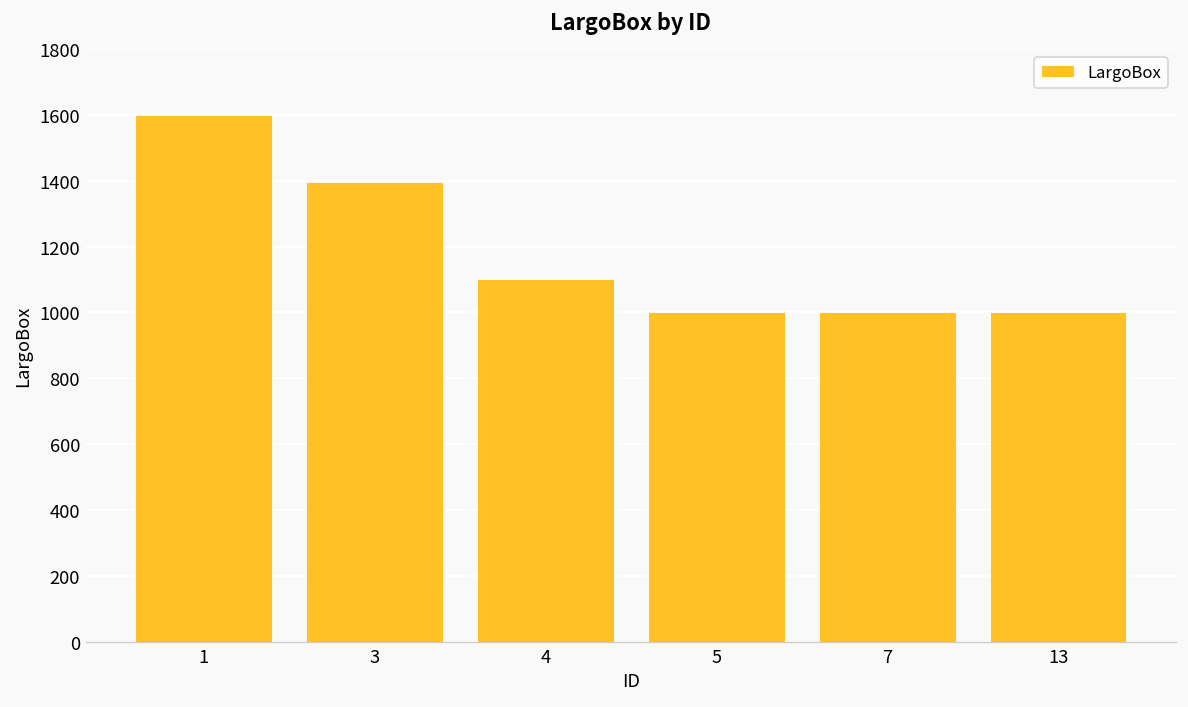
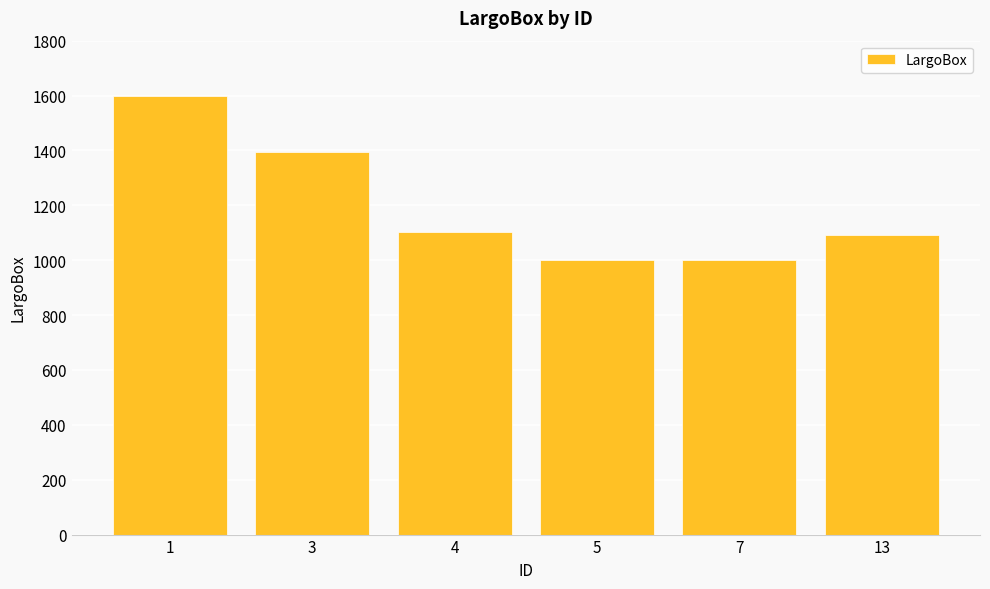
13: 1000 -> 1090
